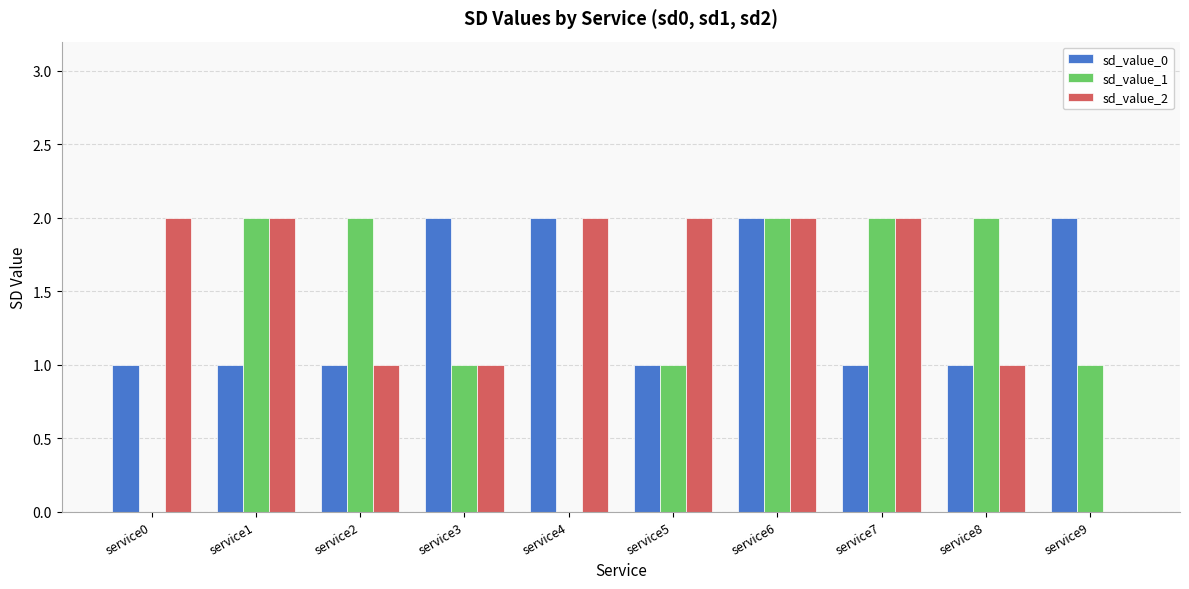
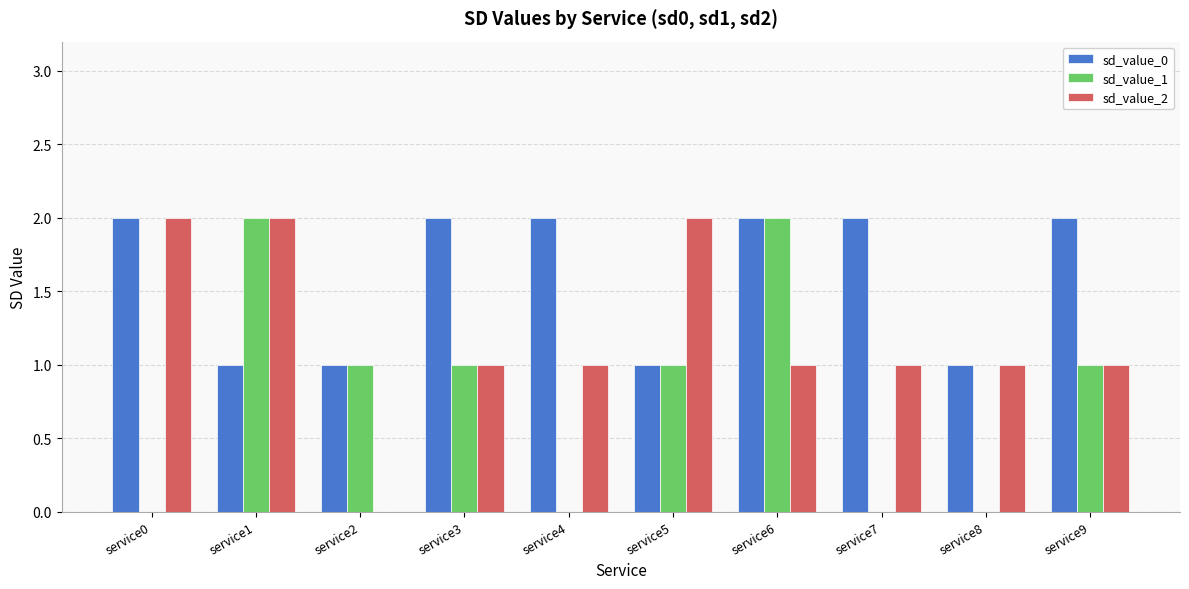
sd_value_0, service0: 1 -> 2
sd_value_1, service2: 2 -> 1
sd_value_2, service2: 1 -> 0
sd_value_2, service4: 2 -> 1
sd_value_2, service6: 2 -> 1
sd_value_0, service7: 1 -> 2
sd_value_1, service7: 2 -> 0
sd_value_2, service7: 2 -> 1
sd_value_1, service8: 2 -> 0
sd_value_2, service9: 0 -> 1
